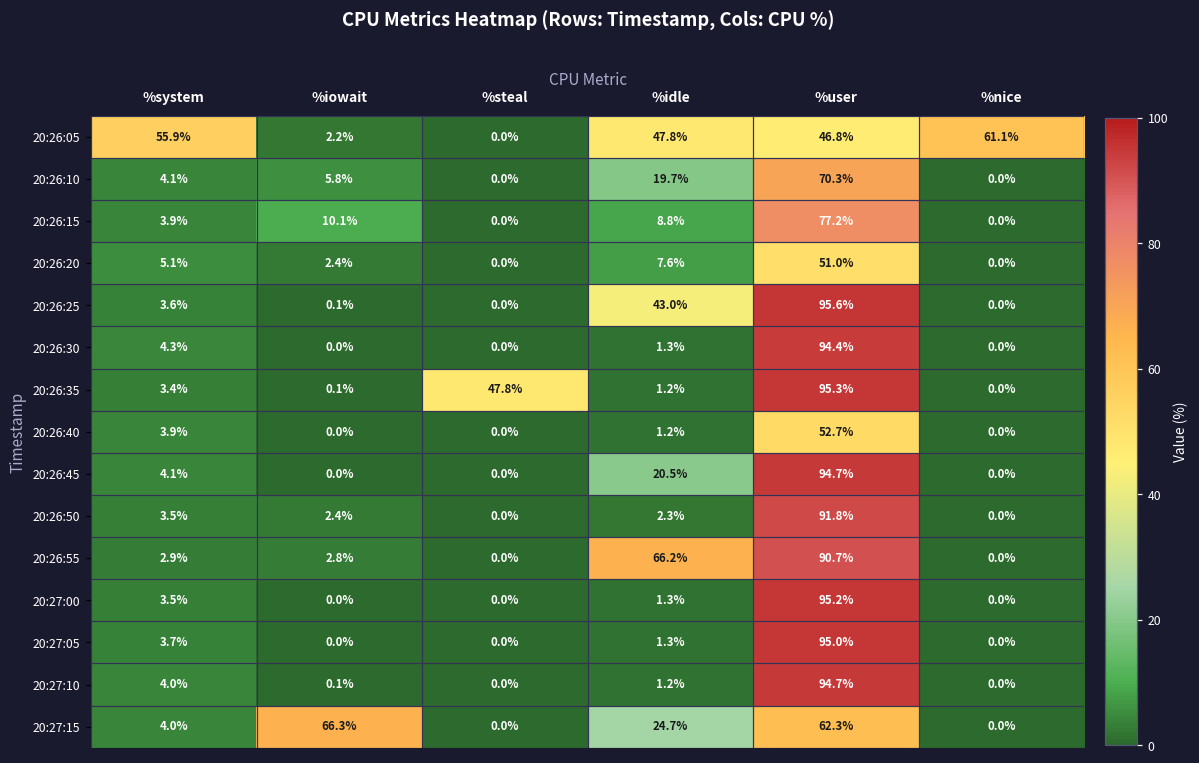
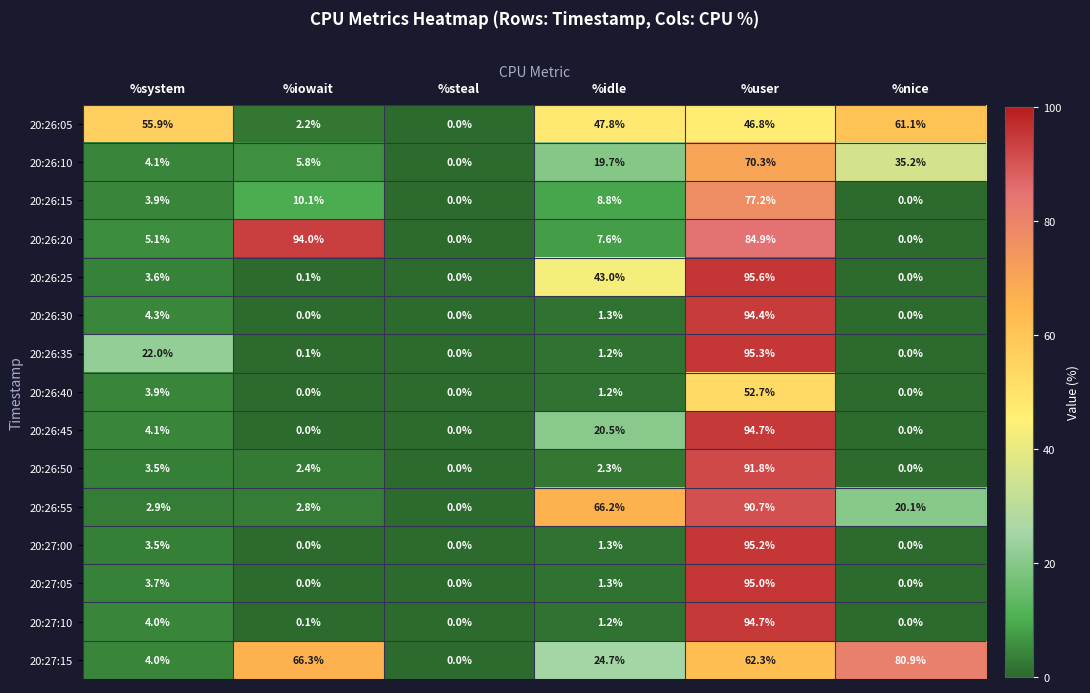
20:26:10, %nice: 0.0% -> 35.2%
20:26:20, %iowait: 2.4% -> 94.0%
20:26:20, %user: 51.0% -> 84.9%
20:26:35, %system: 3.4% -> 22.0%
20:26:35, %steal: 47.8% -> 0.0%
20:26:55, %nice: 0.0% -> 20.1%
20:27:15, %nice: 0.0% -> 80.9%
